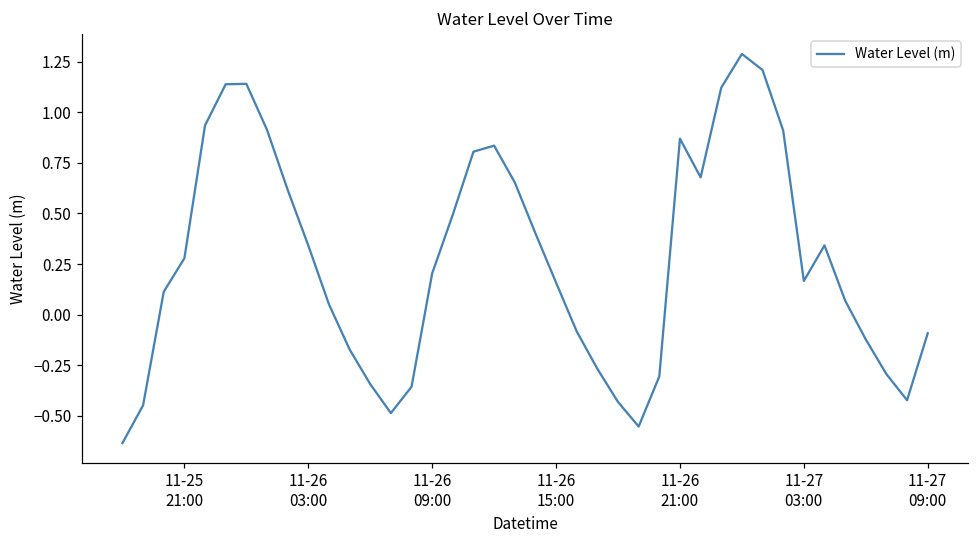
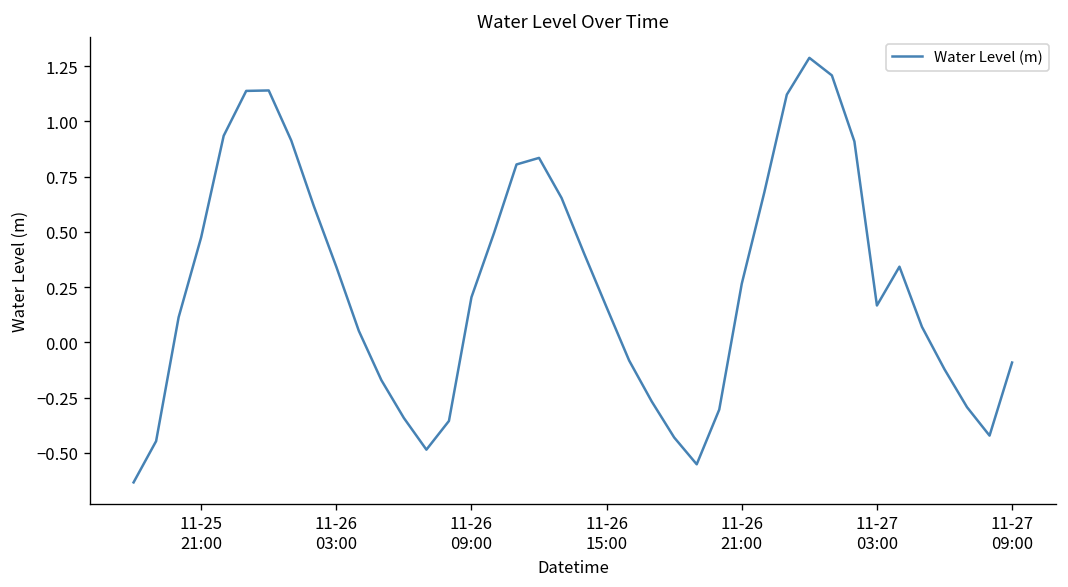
11-25 21:00: 0.28 -> 0.48
11-26 21:00: 0.87 -> 0.27
